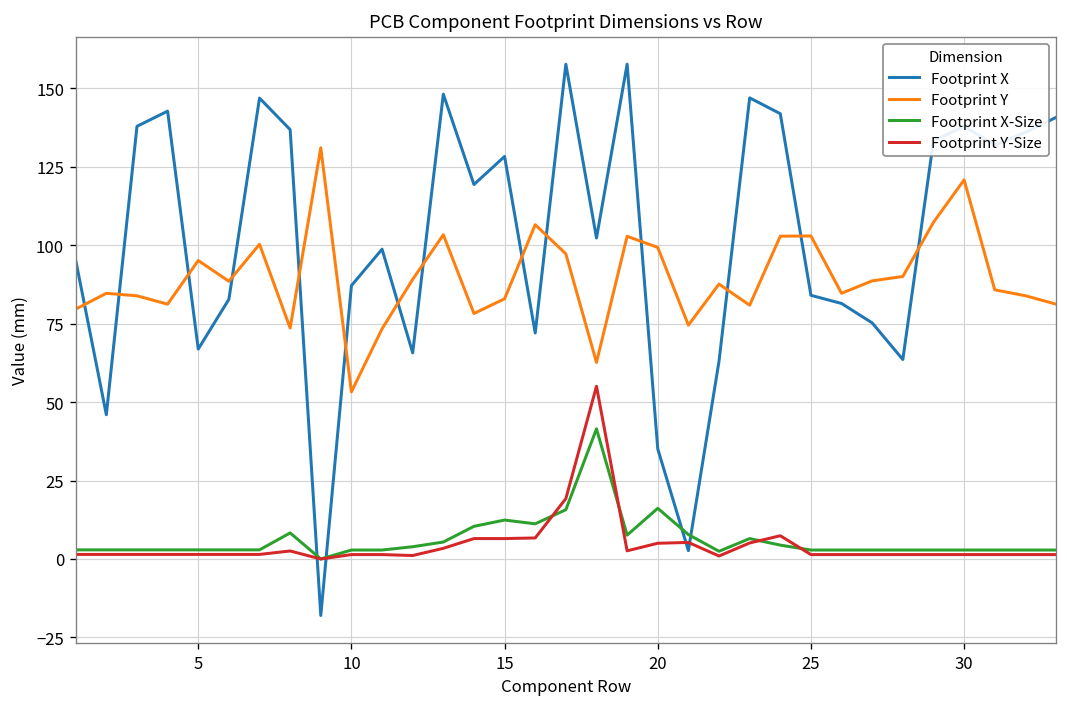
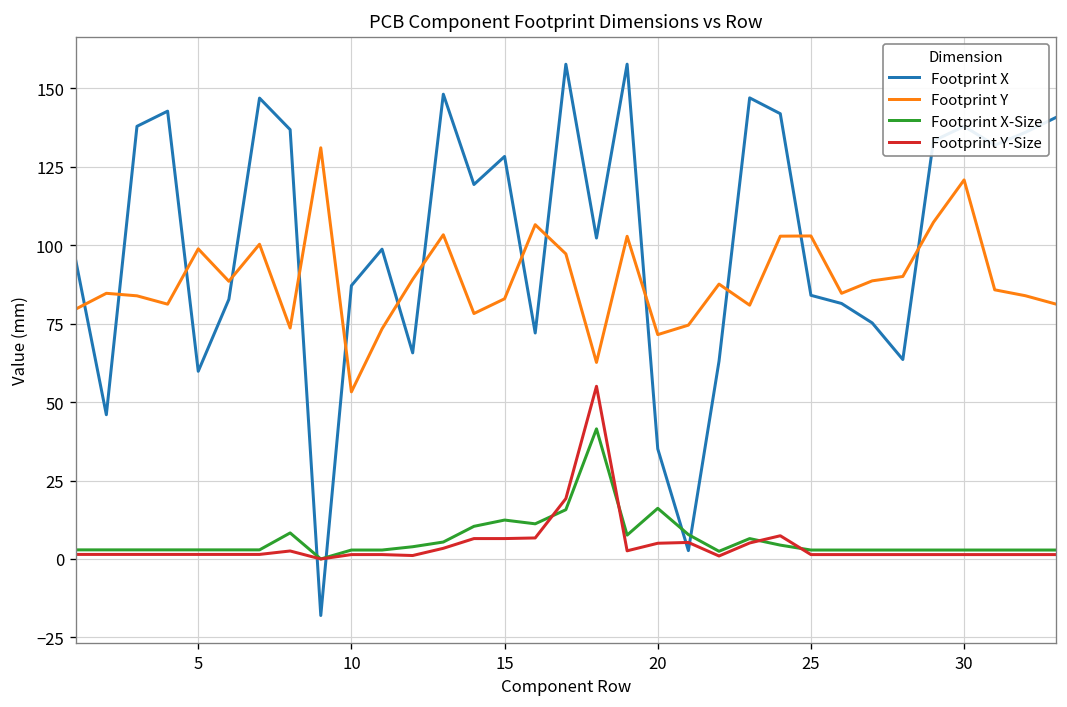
Footprint X, 5: 67 -> 60
Footprint Y, 5: 95 -> 99
Footprint Y, 20: 99 -> 71
